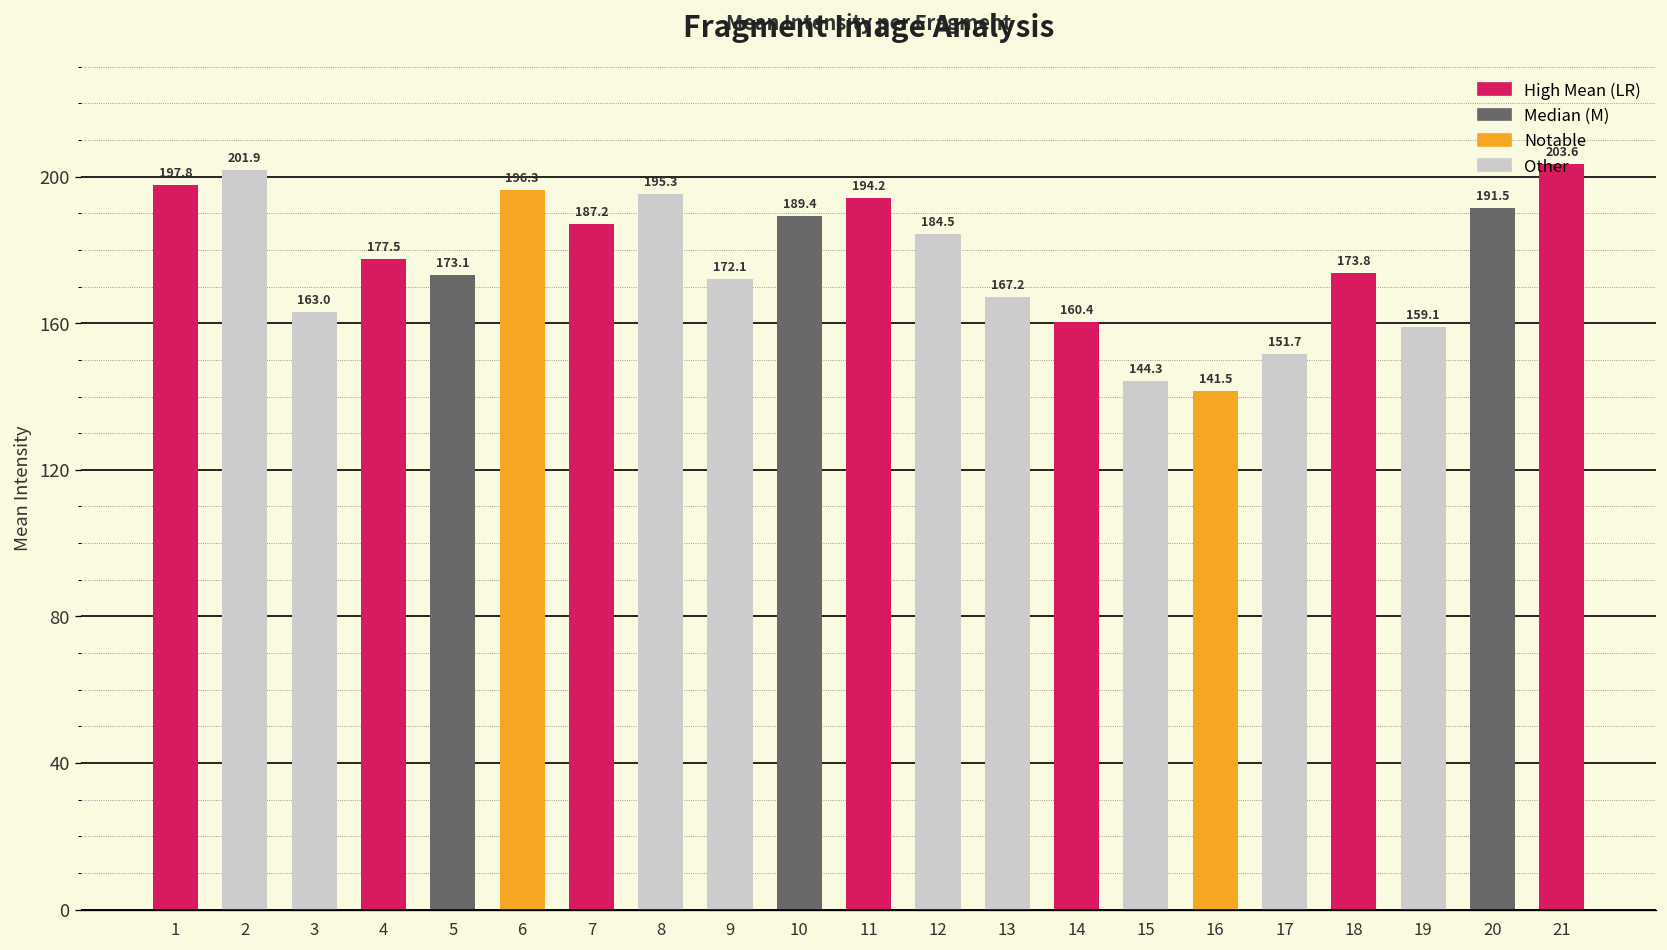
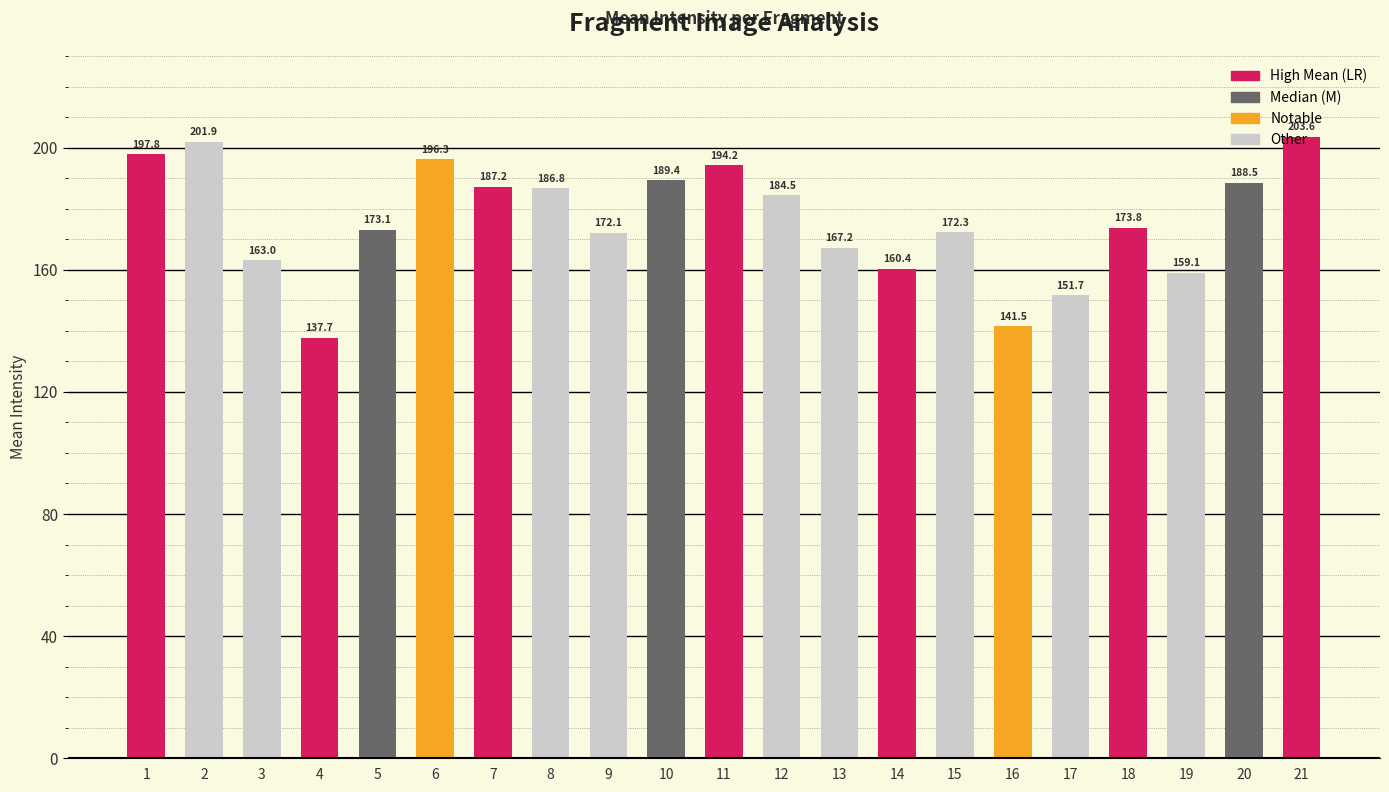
4: 177.5 -> 137.7
8: 195.3 -> 186.8
15: 144.3 -> 172.3
20: 191.5 -> 188.5
